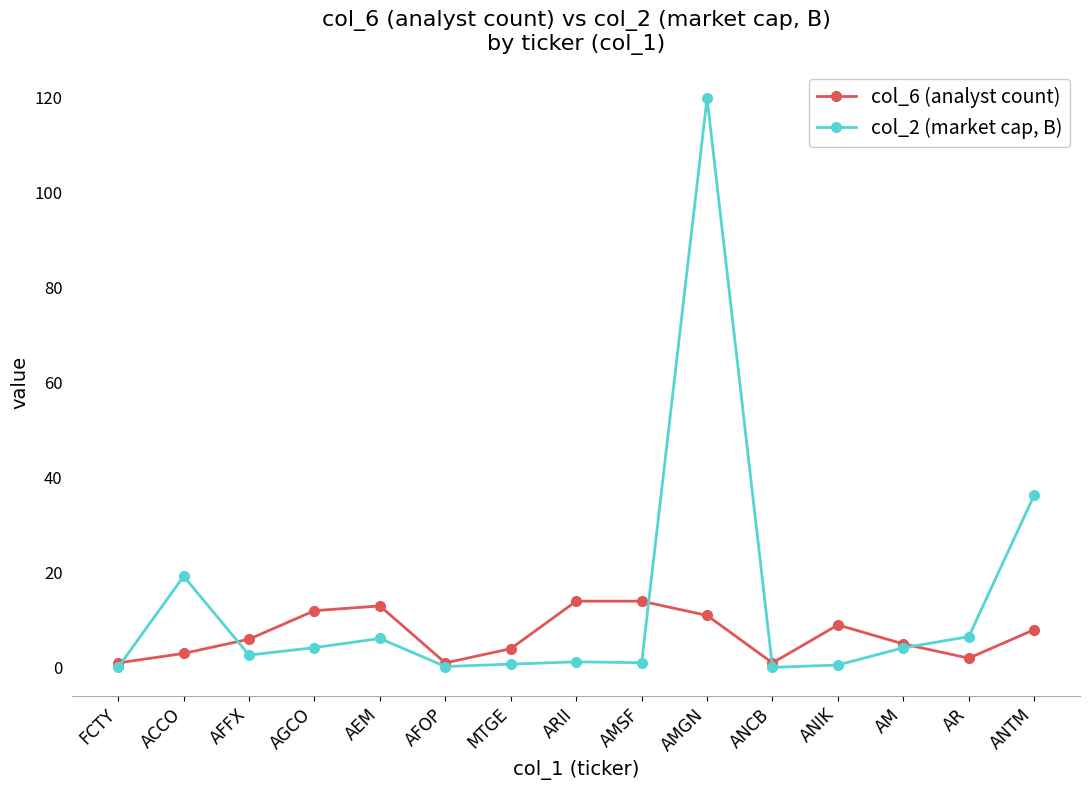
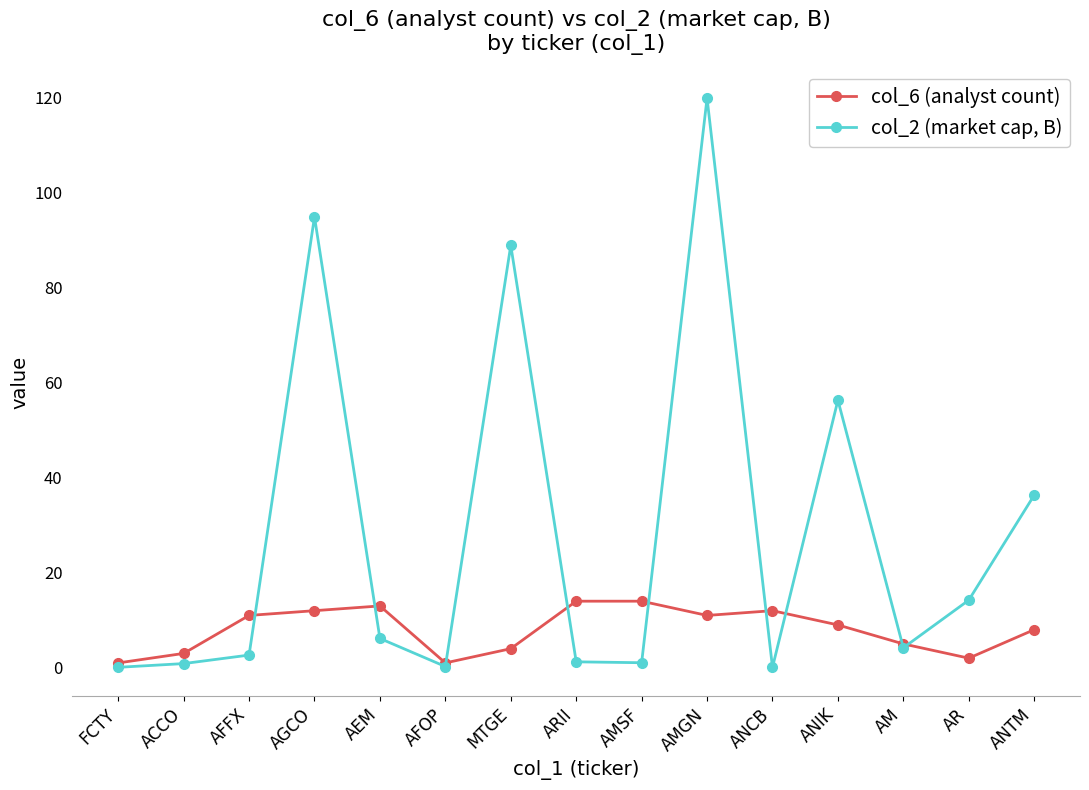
col_2 (market cap, B), ACCO: 19 -> 1
col_6 (analyst count), AFFX: 6 -> 11
col_2 (market cap, B), AGCO: 4 -> 95
col_2 (market cap, B), MTGE: 1 -> 89
col_6 (analyst count), ANCB: 1 -> 12
col_2 (market cap, B), ANIK: 1 -> 56
col_2 (market cap, B), AR: 7 -> 14
